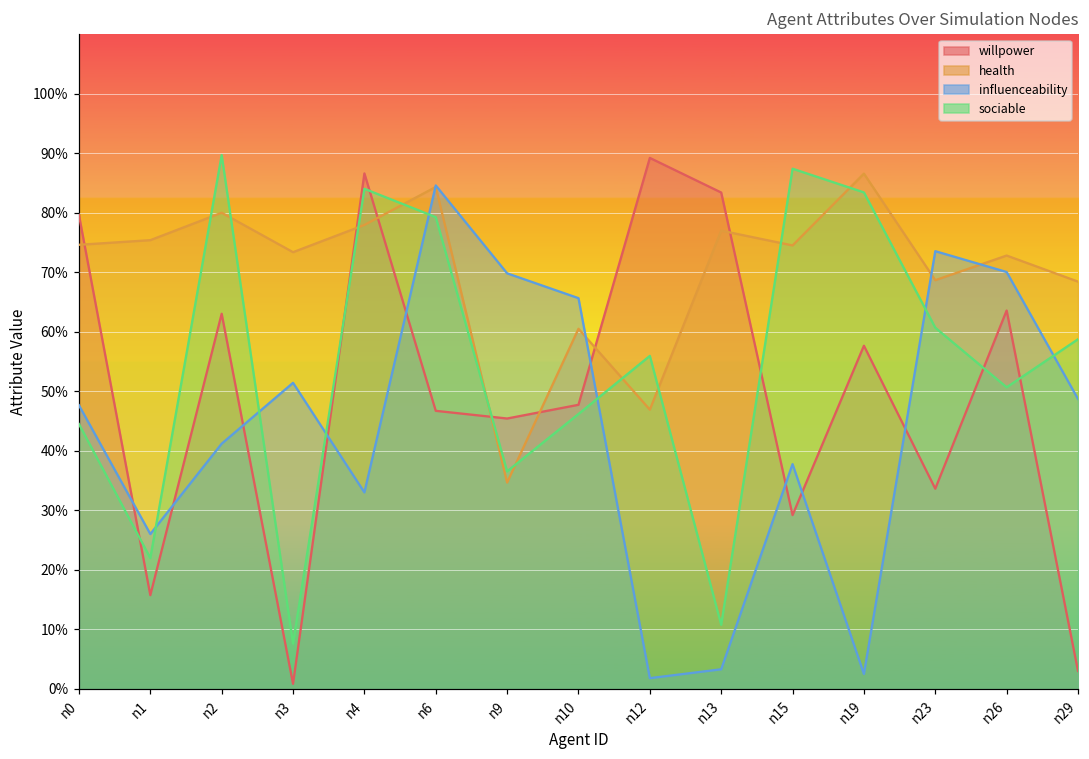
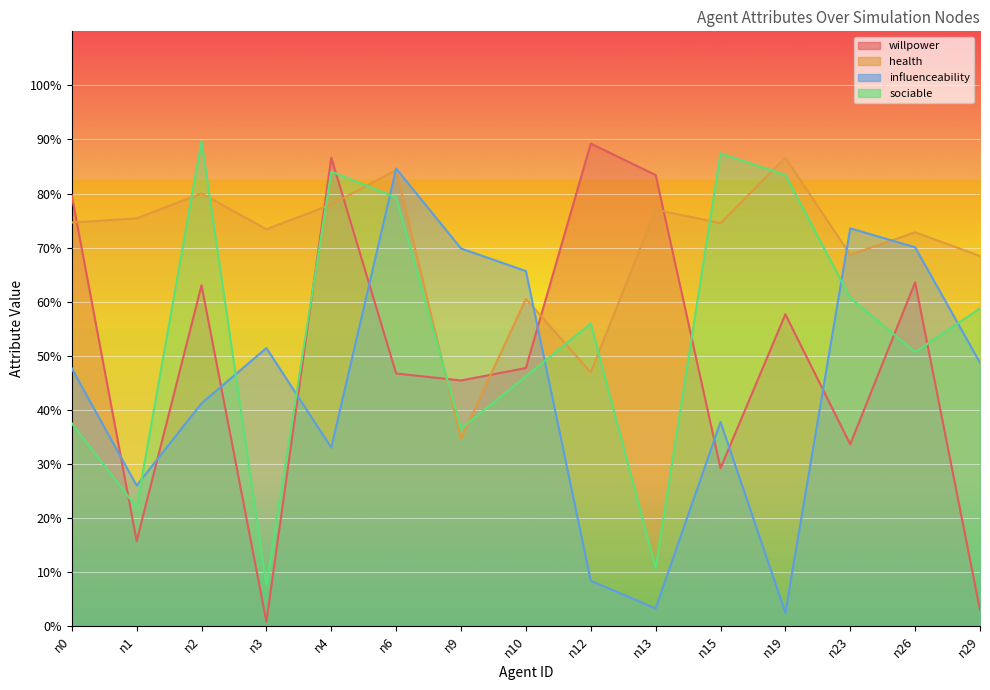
sociable, n0: 45% -> 38%
influenceability, n12: 2% -> 8%
